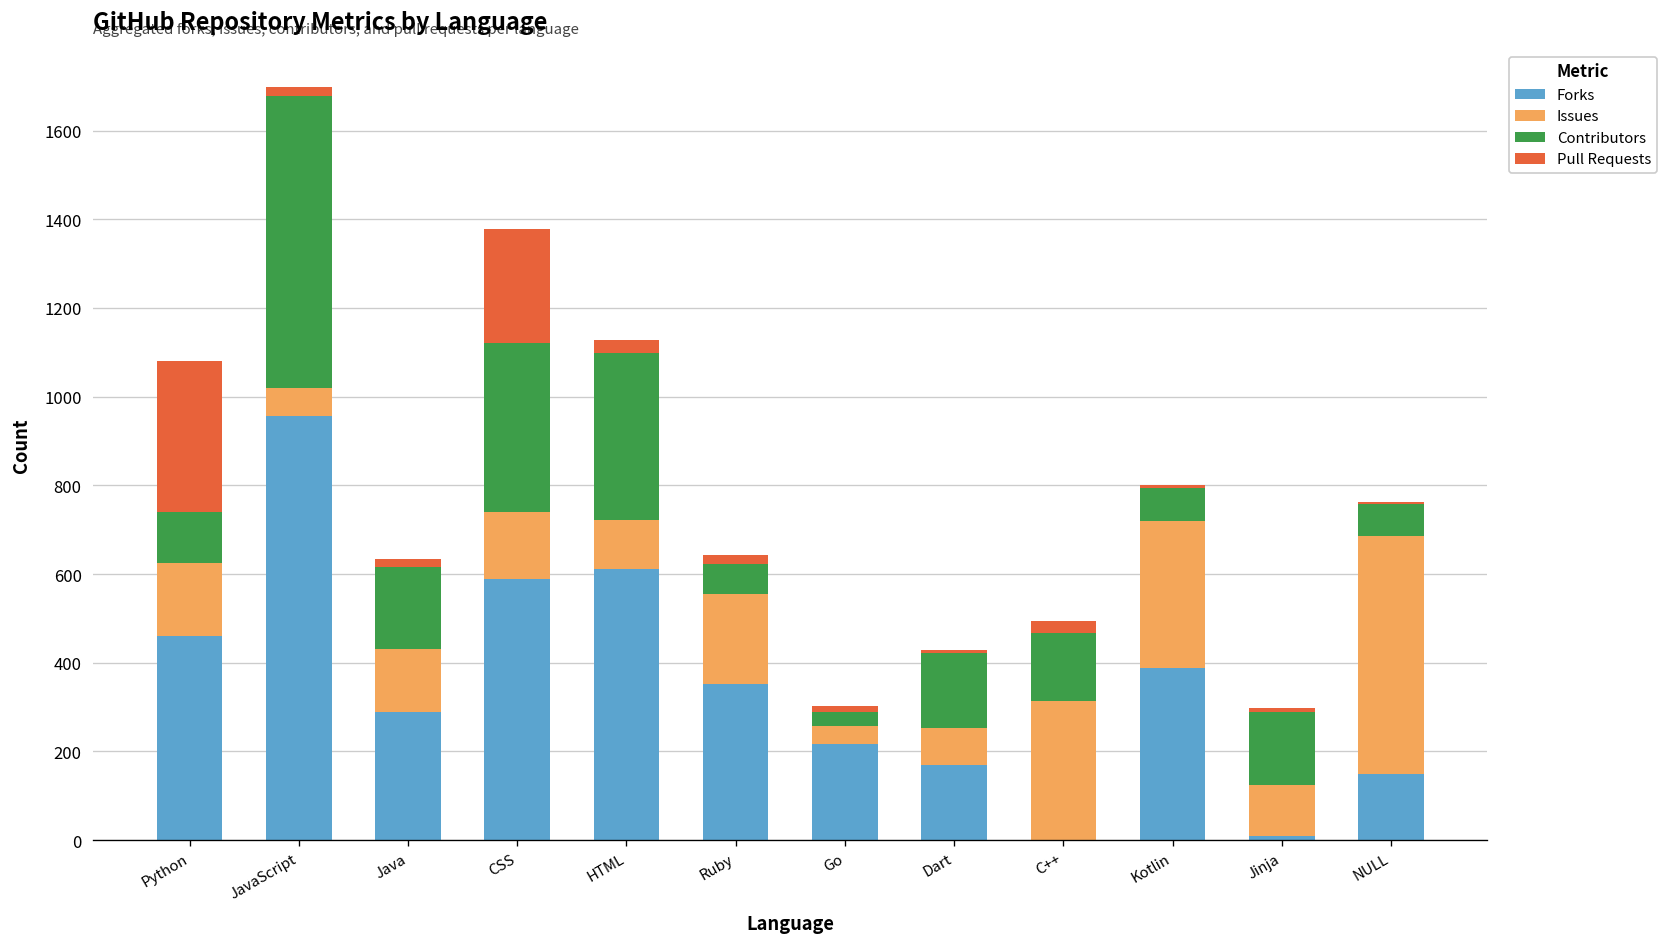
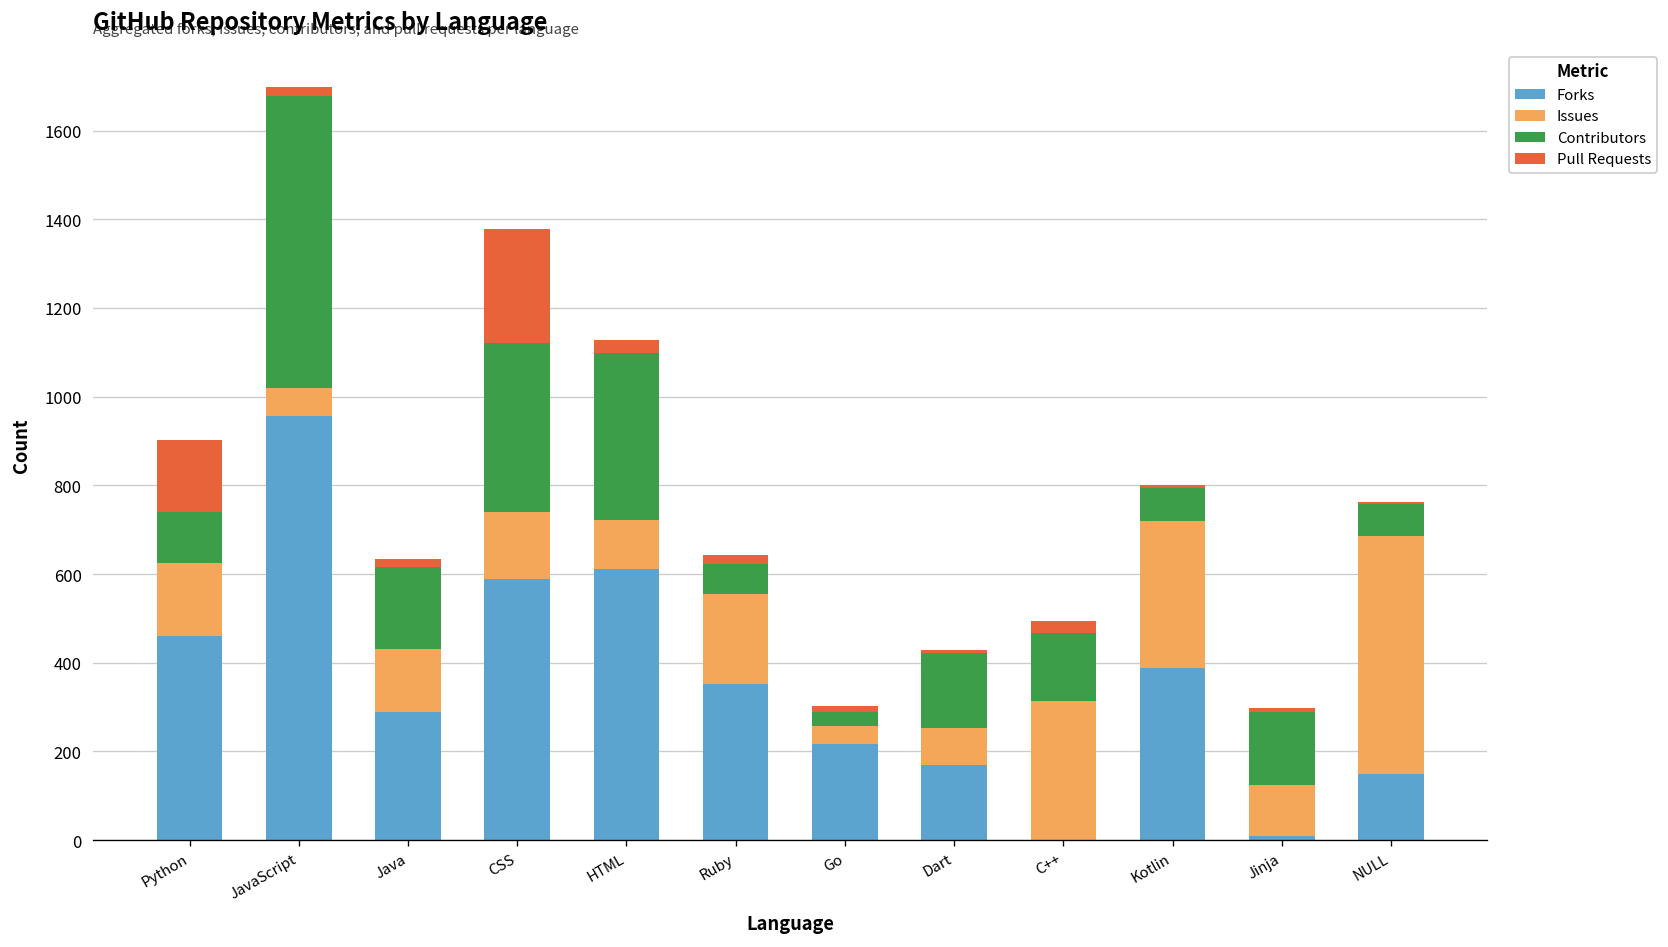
Pull Requests, Python: 340 -> 160
